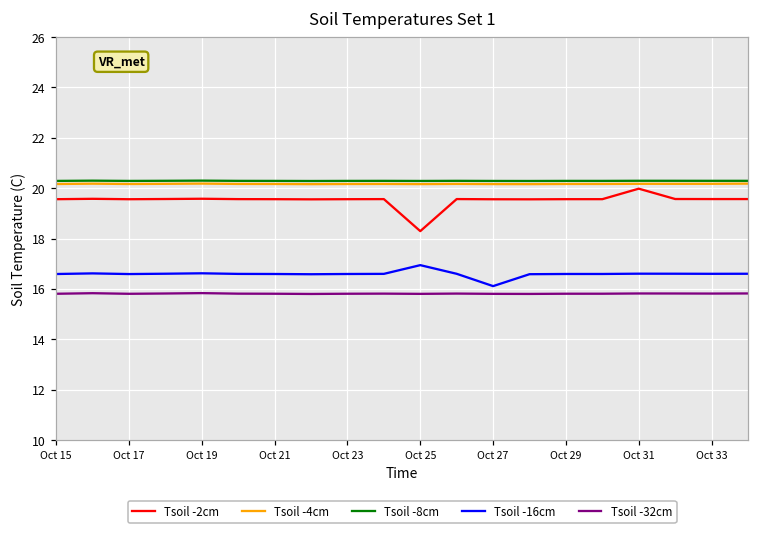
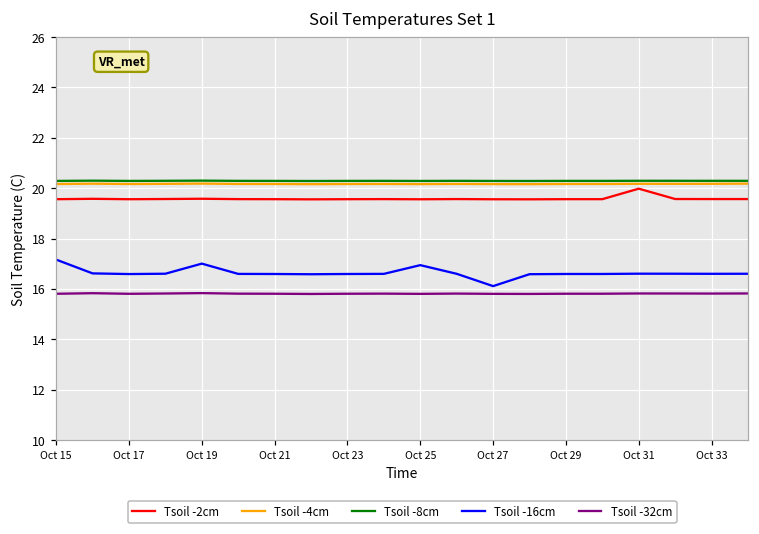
Tsoil -16cm, Oct 15: 16.6 -> 17.2
Tsoil -16cm, Oct 19: 16.6 -> 17.0
Tsoil -2cm, Oct 25: 18.3 -> 19.6
